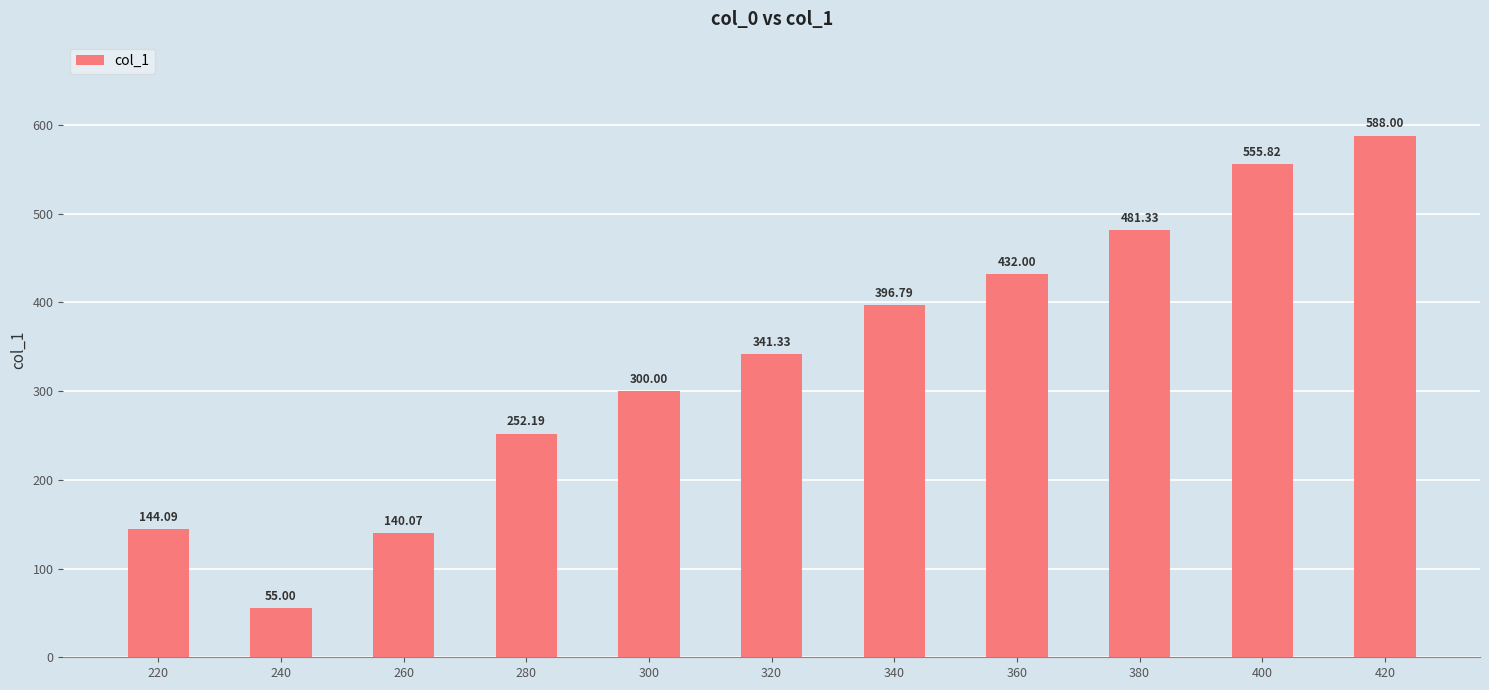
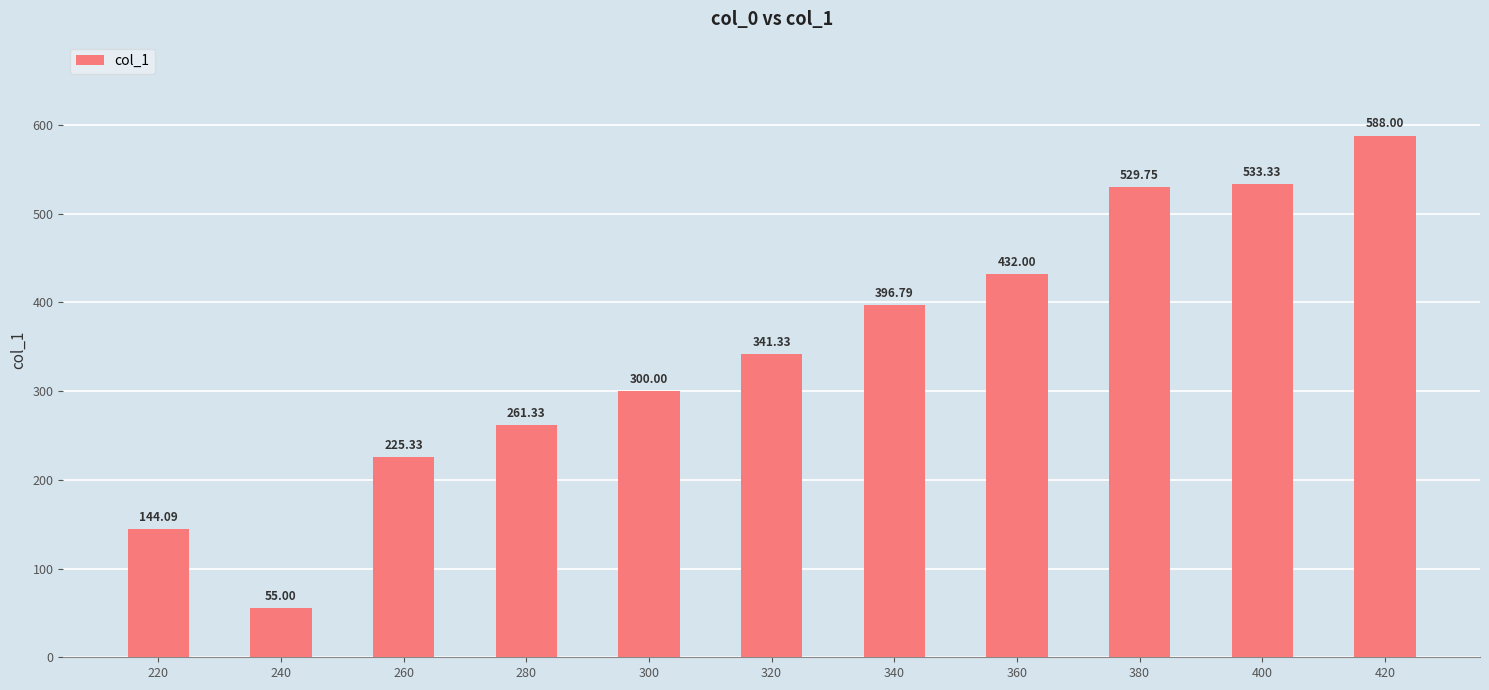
260: 140.07 -> 225.33
280: 252.19 -> 261.33
380: 481.33 -> 529.75
400: 555.82 -> 533.33
